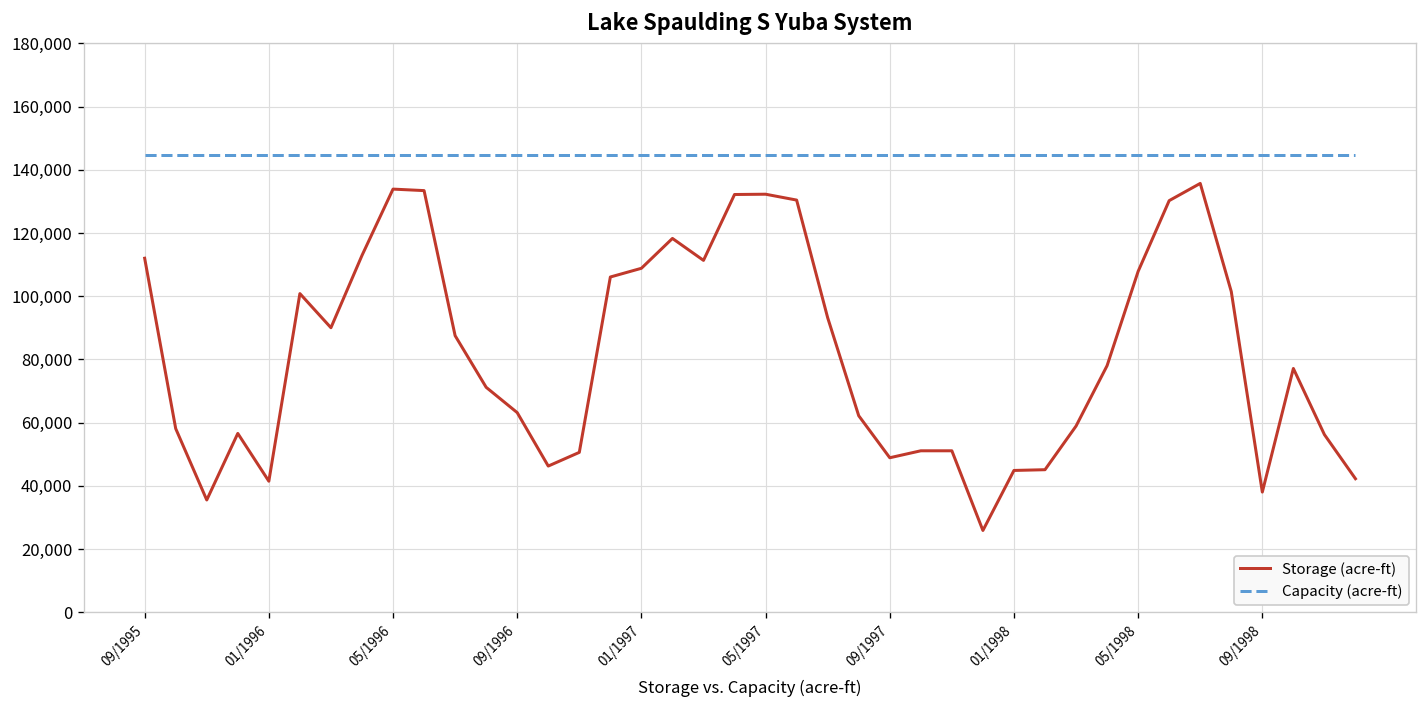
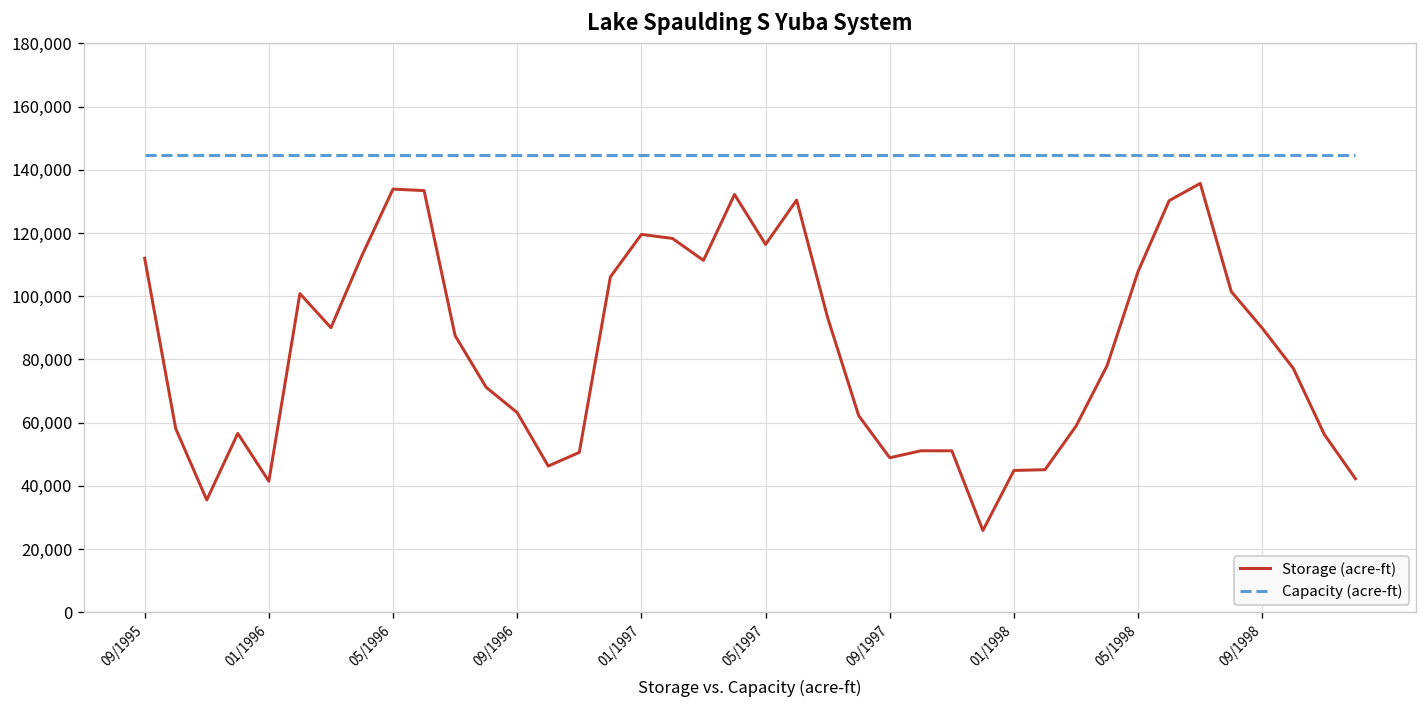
Storage (acre-ft), 01/1997: 109,000 -> 120,000
Storage (acre-ft), 05/1997: 132,000 -> 116,000
Storage (acre-ft), 09/1998: 38,000 -> 90,000
